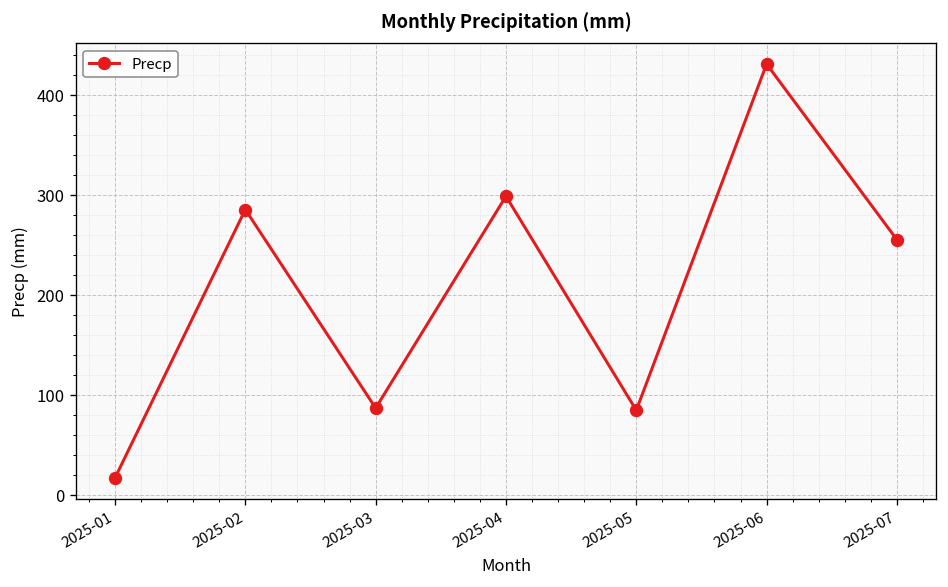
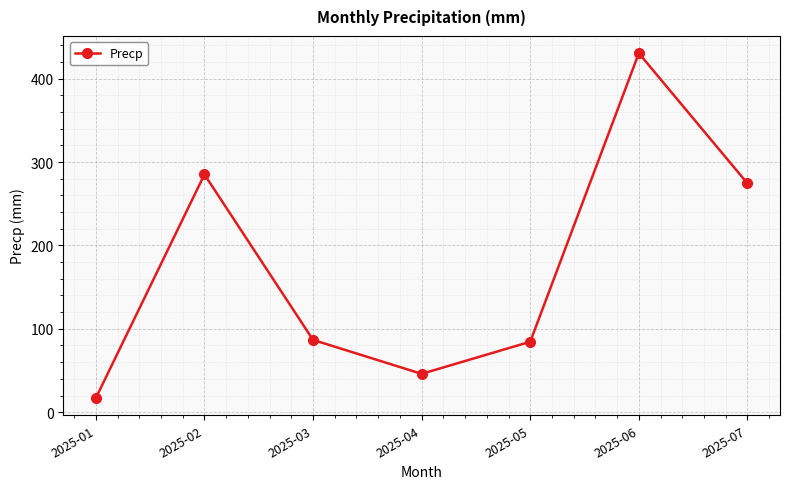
2025-04: 300 -> 50
2025-07: 260 -> 270
